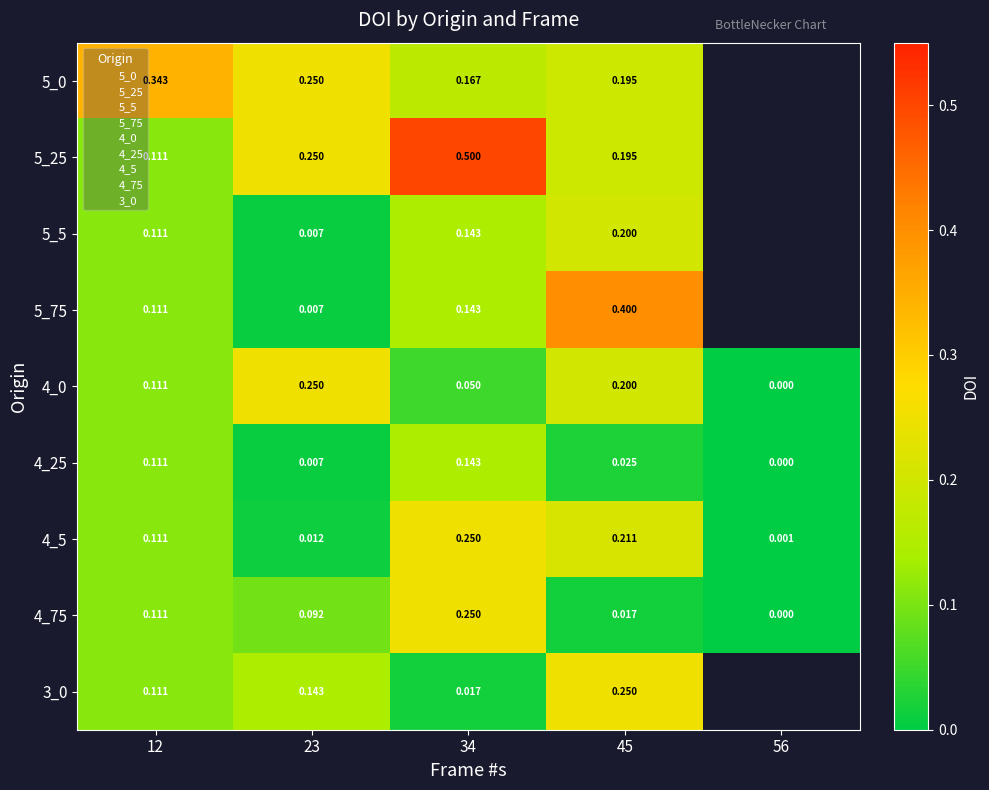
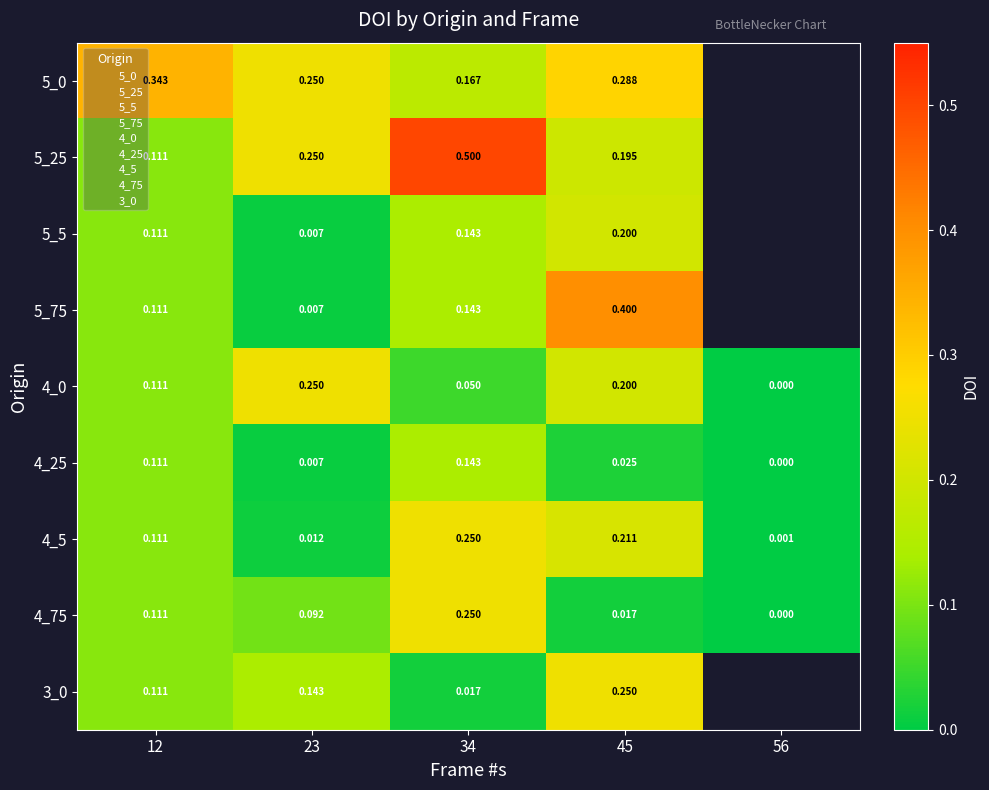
5_0, 45: 0.195 -> 0.288
